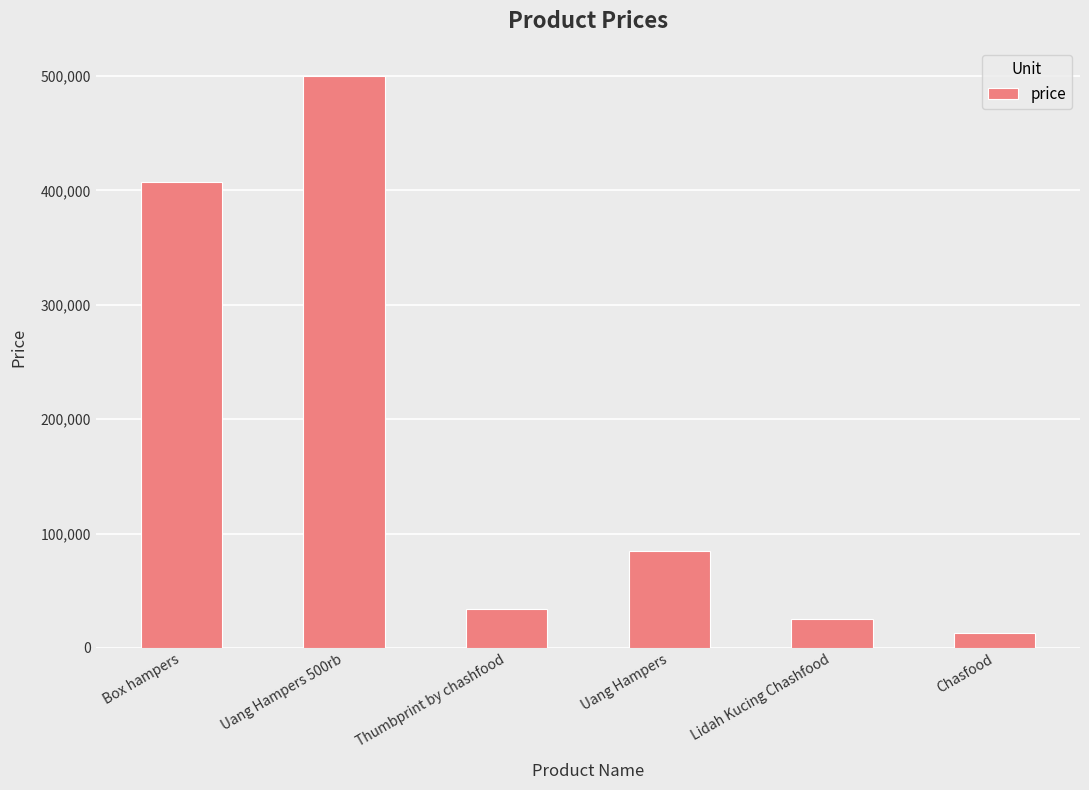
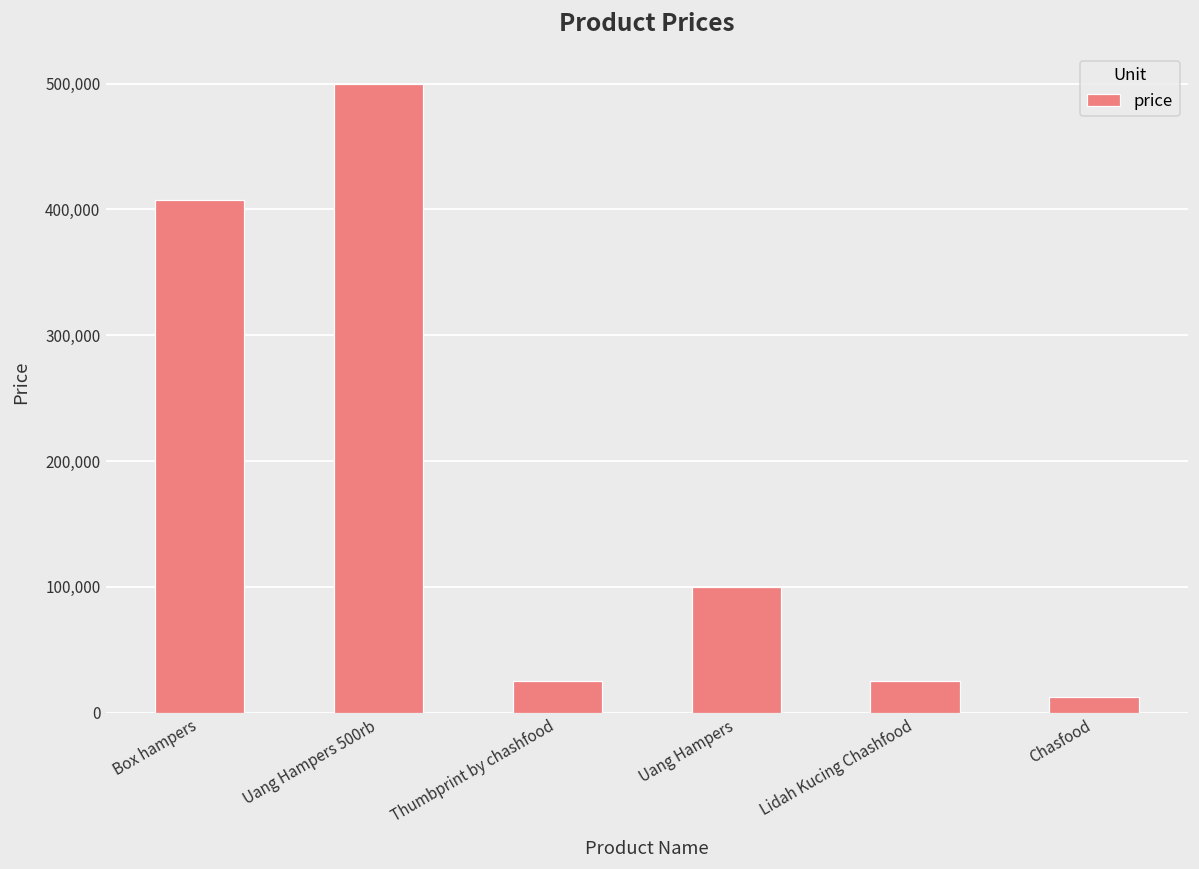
Thumbprint by chashfood: 34,000 -> 25,000
Uang Hampers: 85,000 -> 100,000
